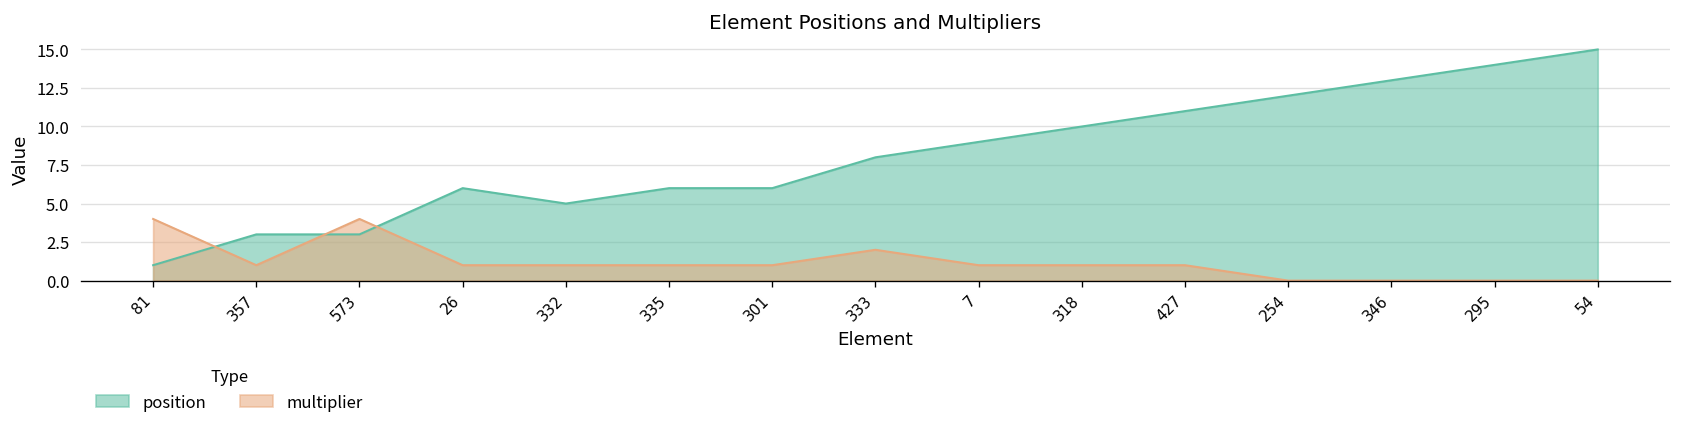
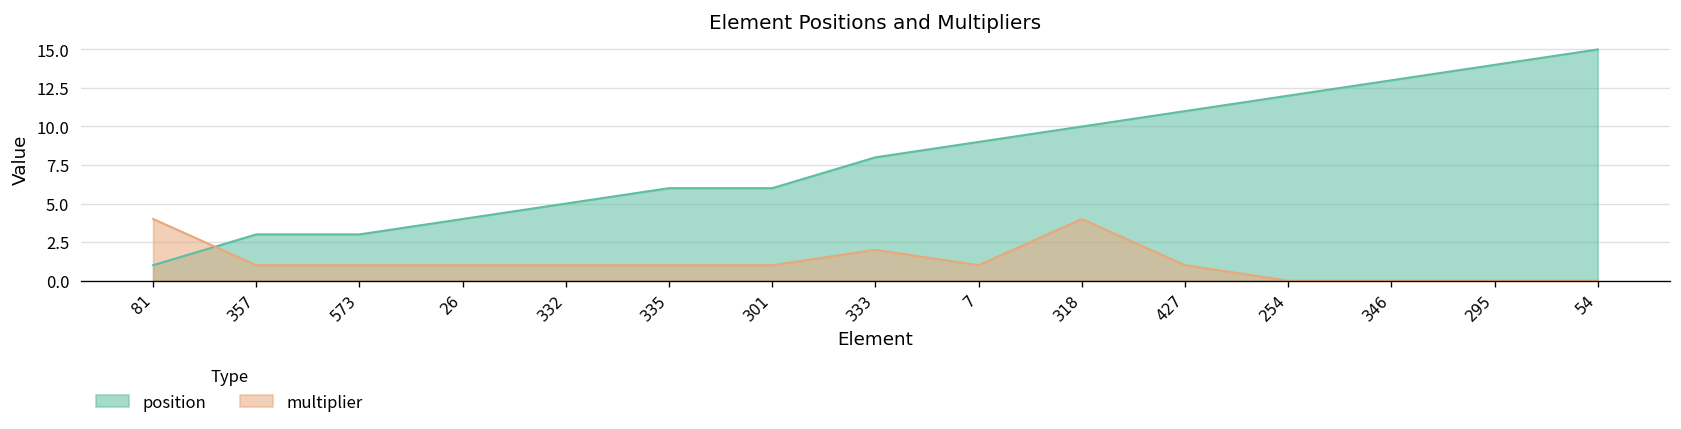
multiplier, 573: 4 -> 1
position, 26: 6 -> 4
multiplier, 318: 1 -> 4
